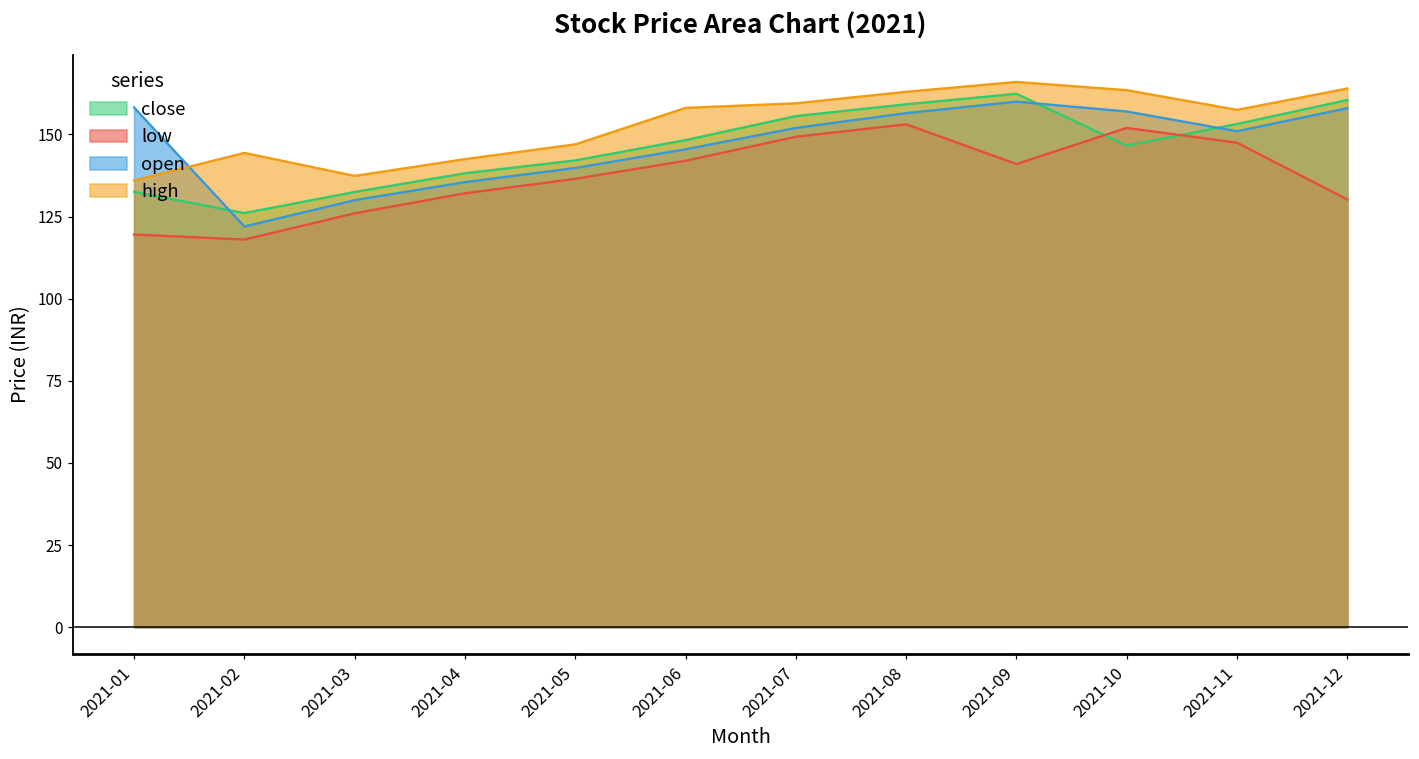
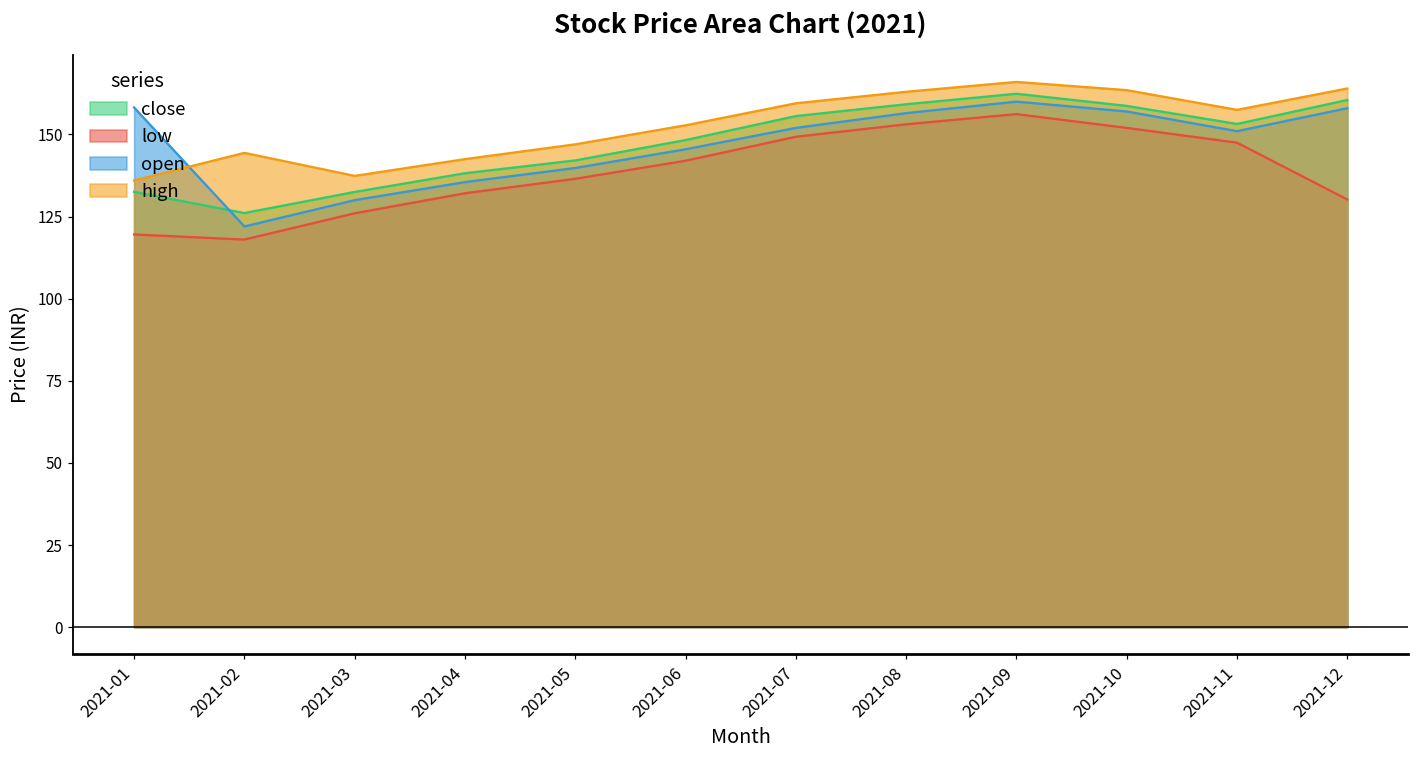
high, 2021-06: 158 -> 153
low, 2021-09: 141 -> 156
close, 2021-10: 147 -> 159
